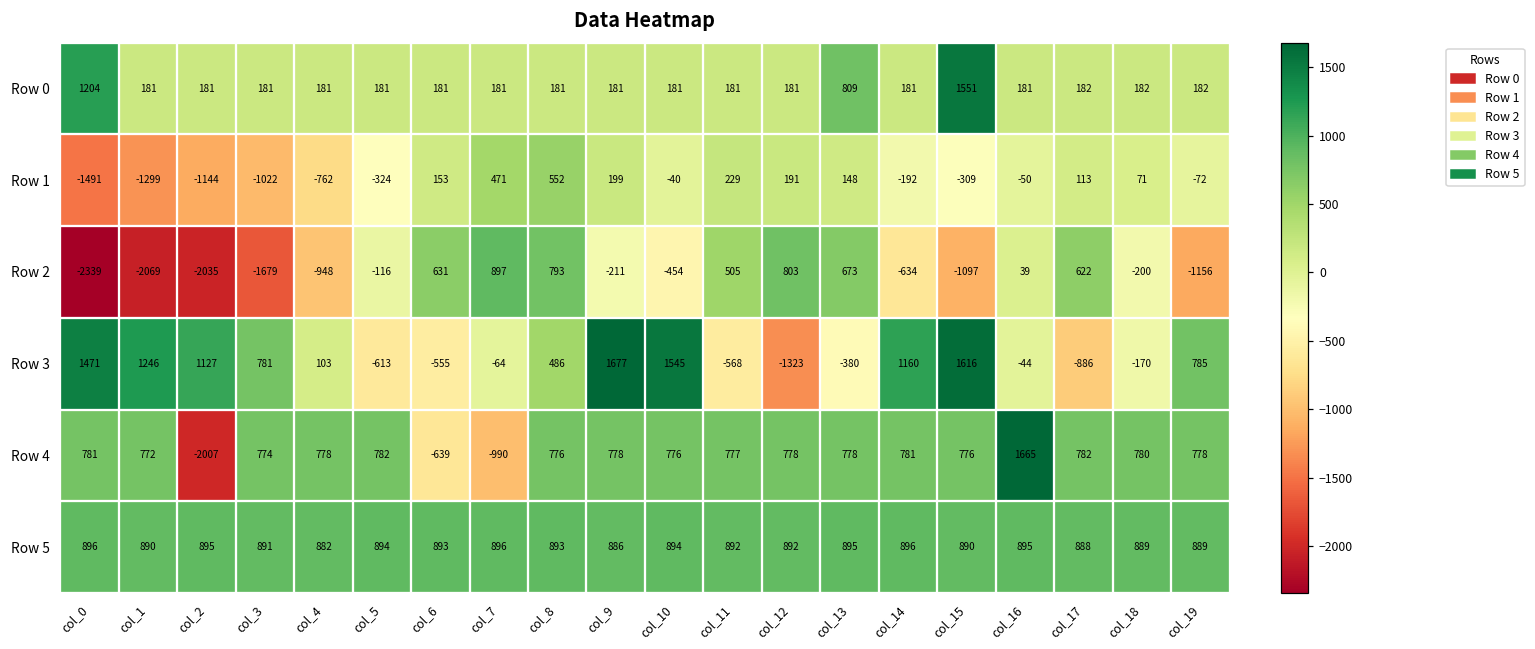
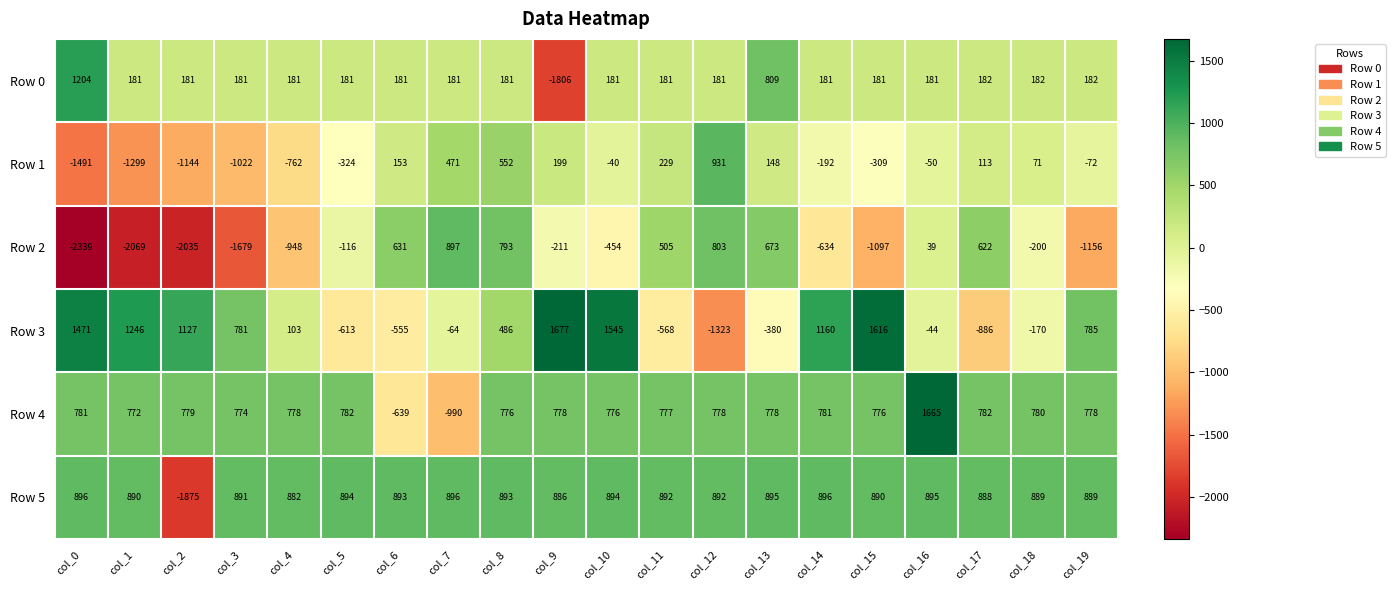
Row 0, col_9: 181 -> -1806
Row 0, col_15: 1551 -> 181
Row 1, col_12: 191 -> 931
Row 4, col_2: -2007 -> 779
Row 5, col_2: 895 -> -1875
